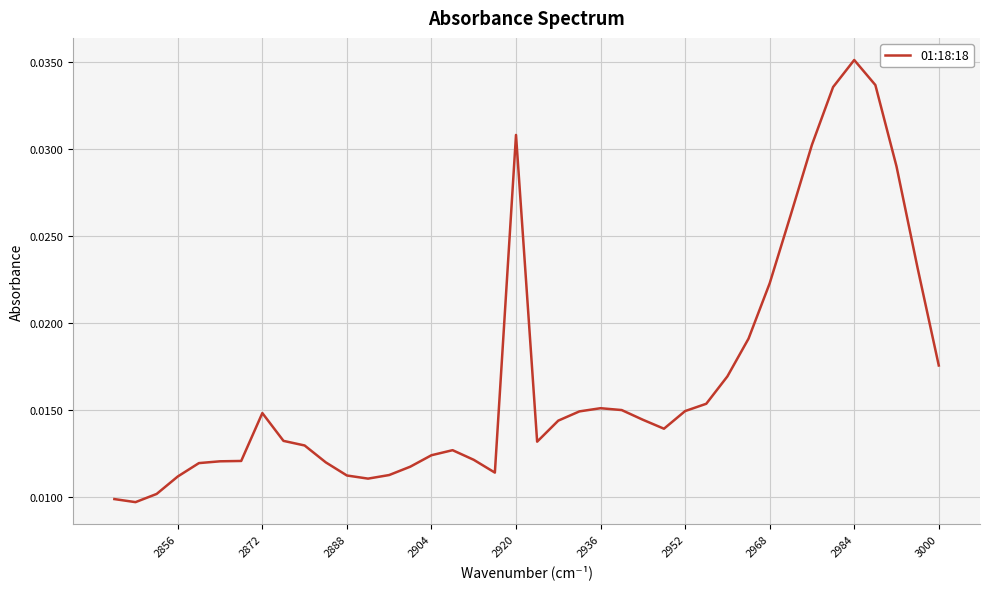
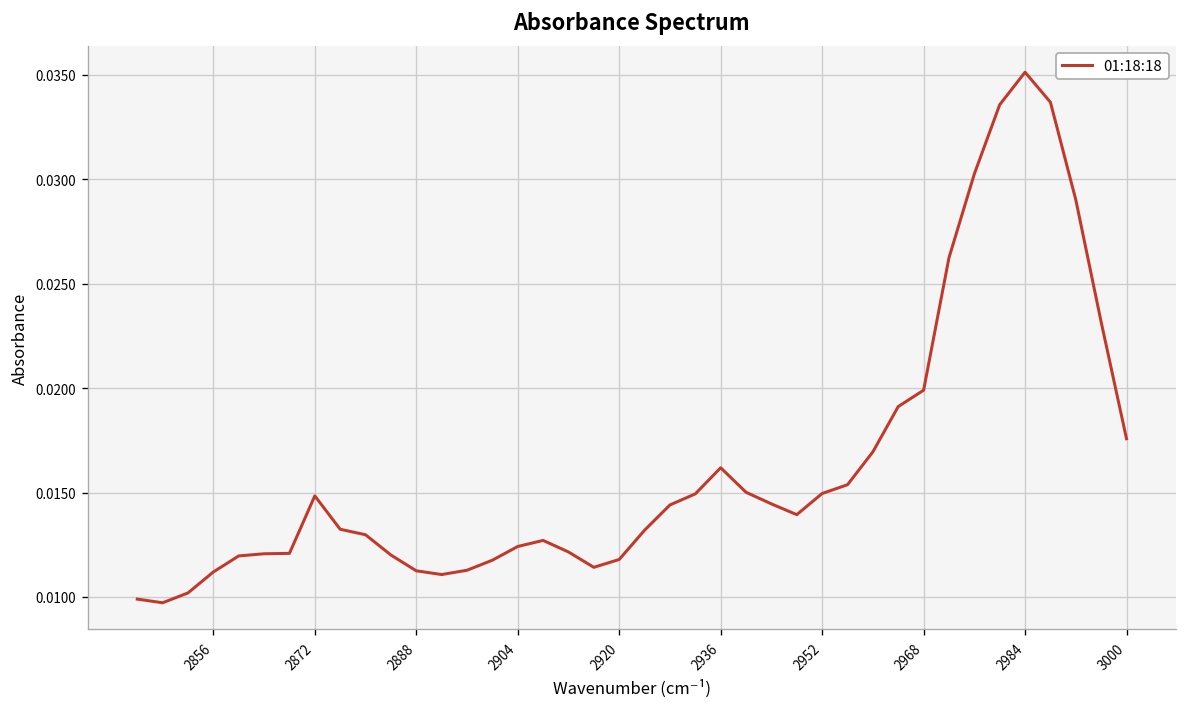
2920: 0.0308 -> 0.0118
2936: 0.0151 -> 0.0162
2968: 0.0223 -> 0.0199
